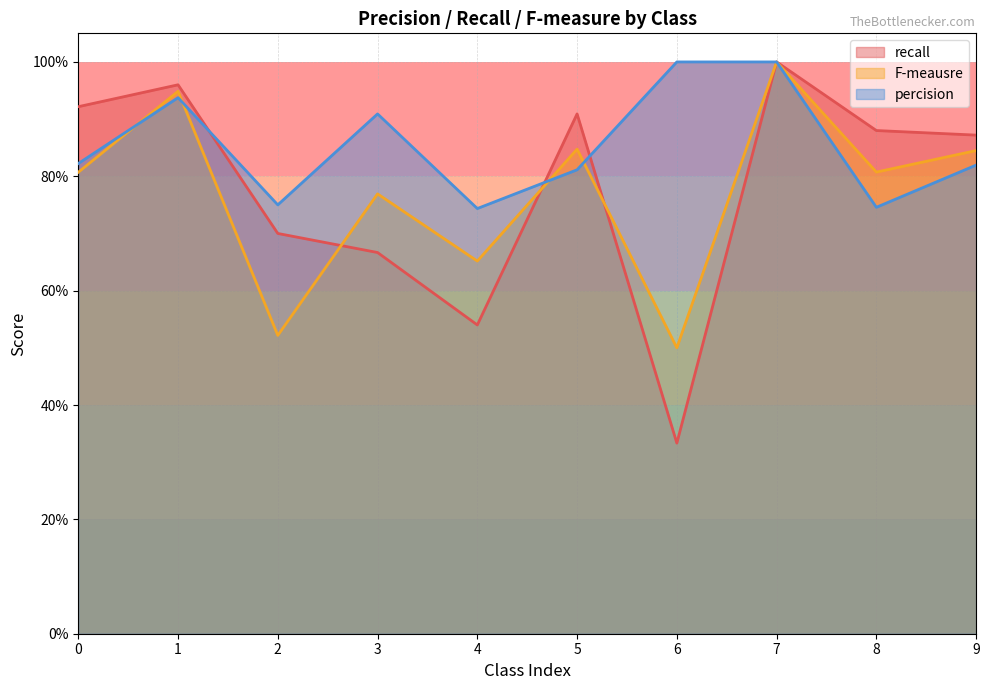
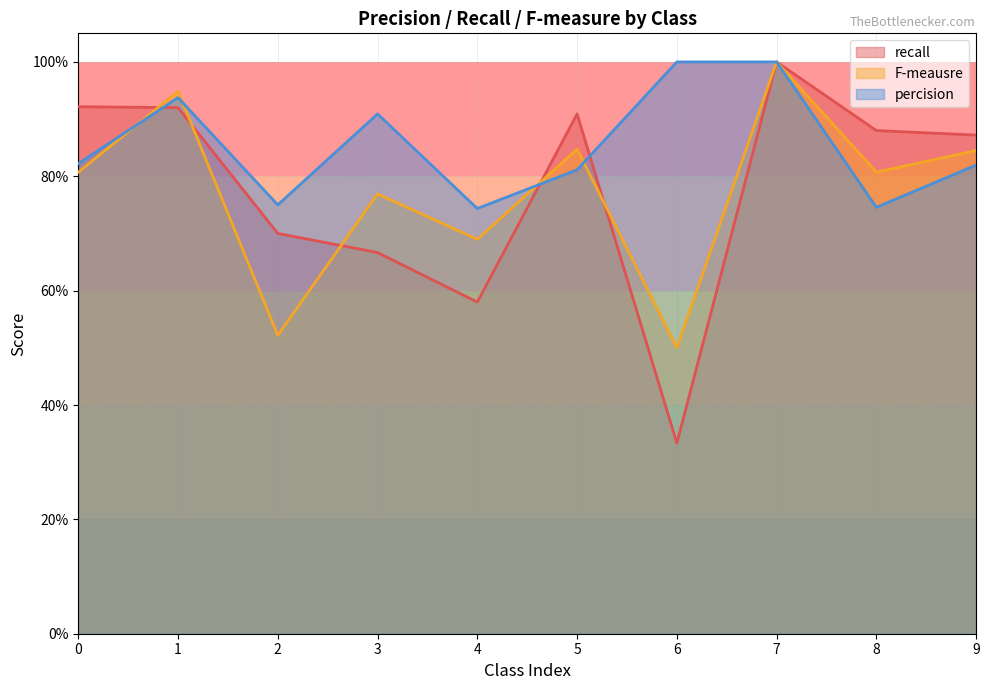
recall, 1: 96% -> 92%
recall, 4: 54% -> 58%
F-meausre, 4: 65% -> 69%
